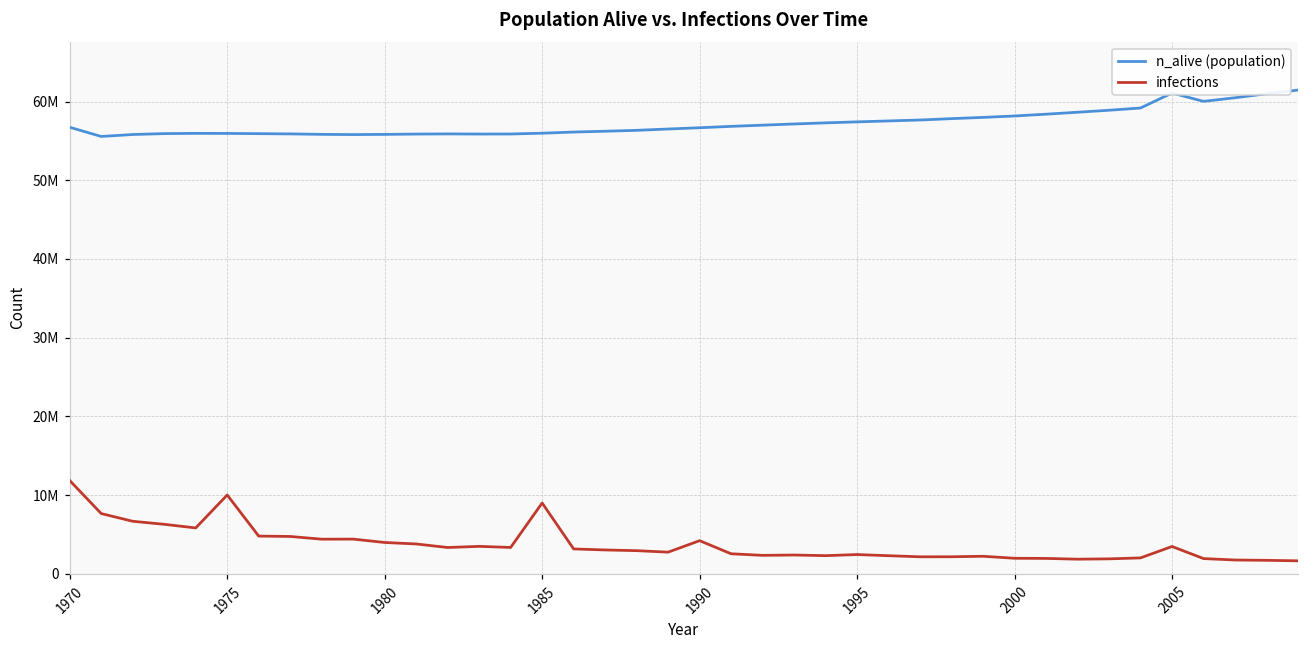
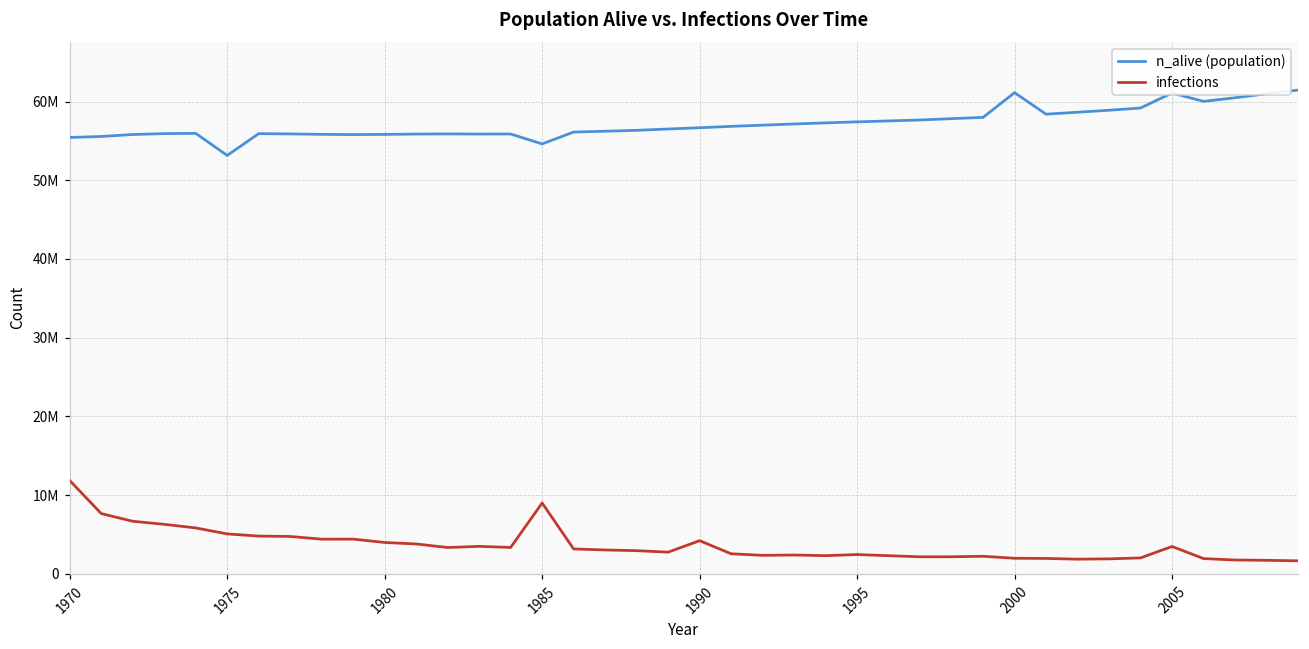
n_alive (population), 1970: 57000000 -> 55000000
n_alive (population), 1975: 56000000 -> 53000000
infections, 1975: 10000000 -> 5000000
n_alive (population), 1985: 56000000 -> 55000000
n_alive (population), 2000: 58000000 -> 61000000
